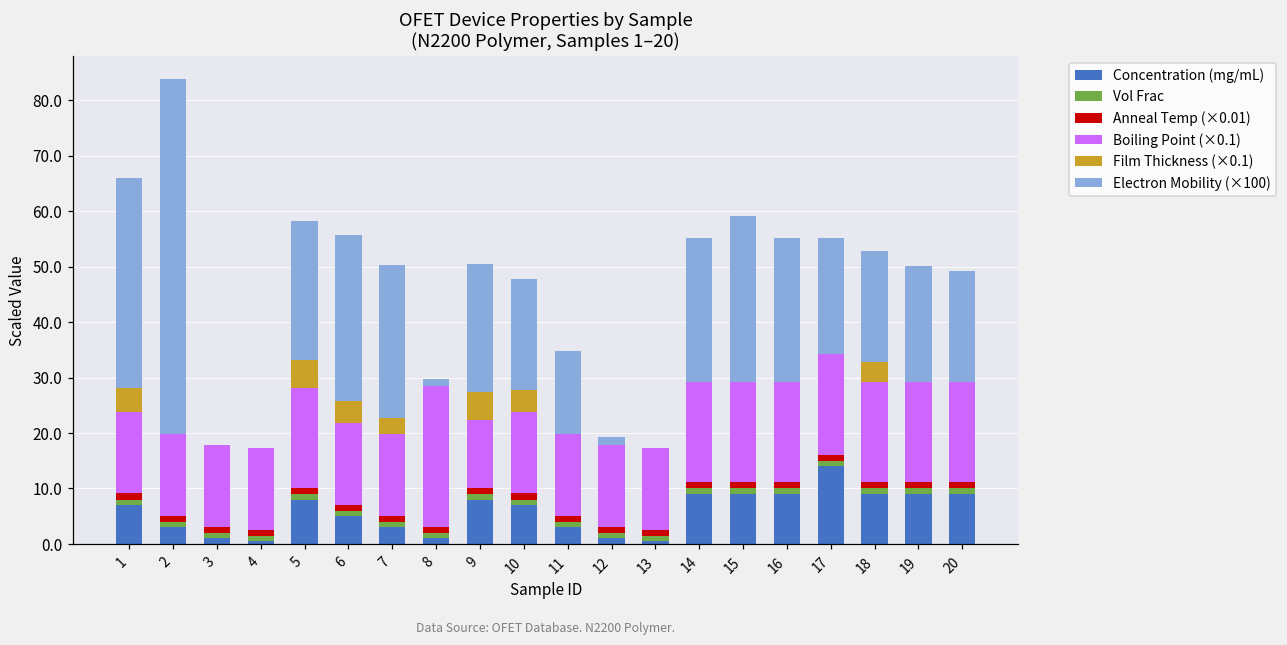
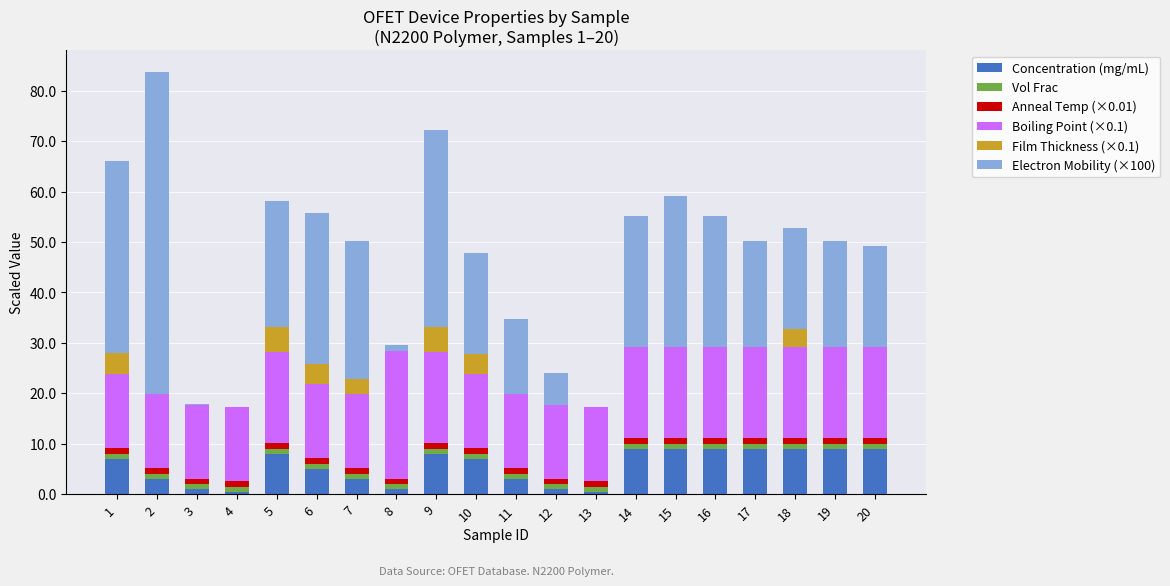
Boiling Point (×0.1), 9: 12 -> 18
Electron Mobility (×100), 9: 23 -> 39
Electron Mobility (×100), 12: 2 -> 6
Concentration (mg/mL), 17: 14 -> 9
